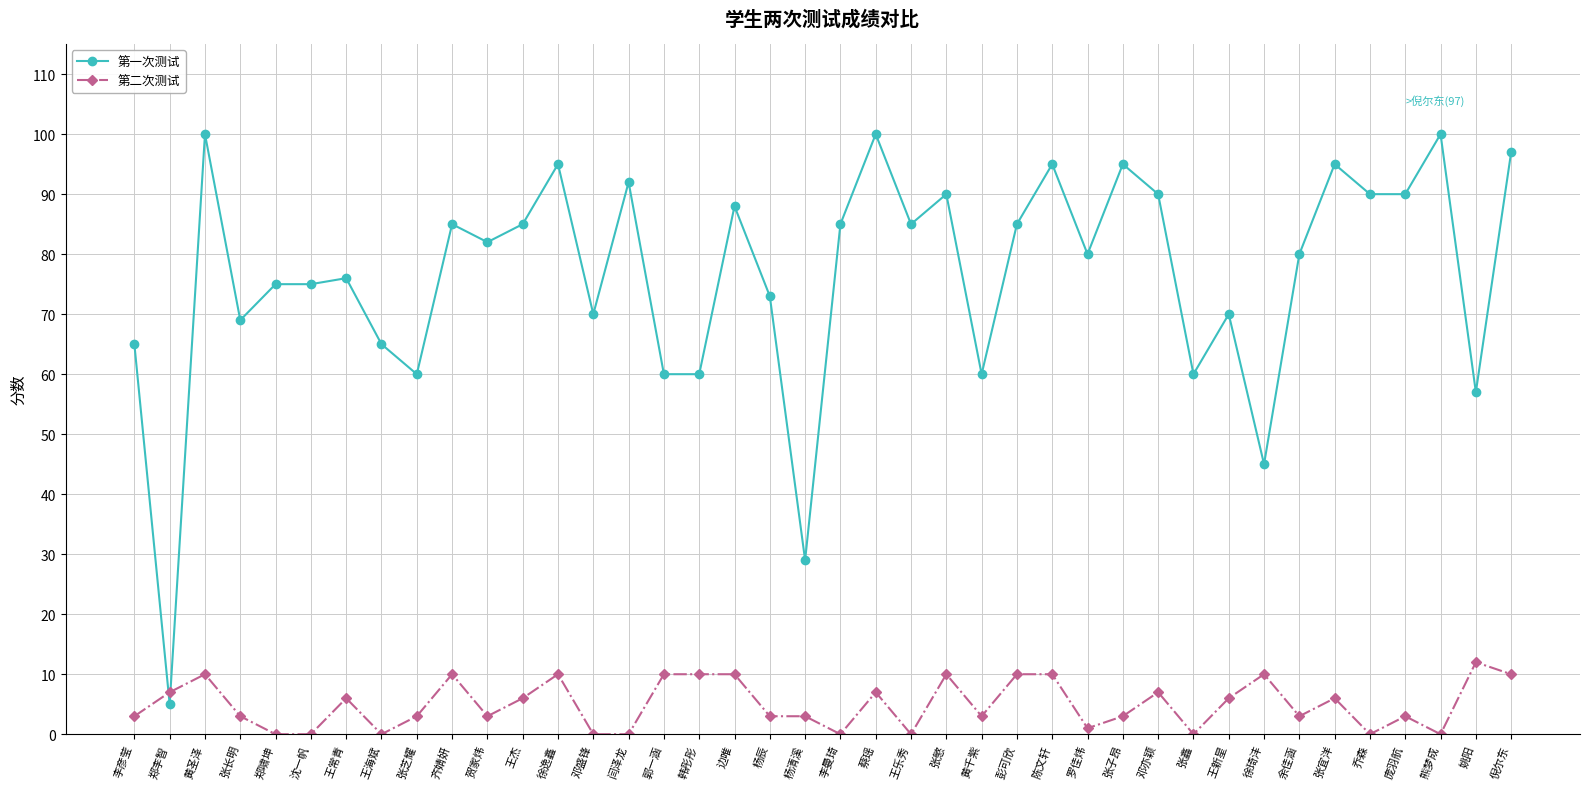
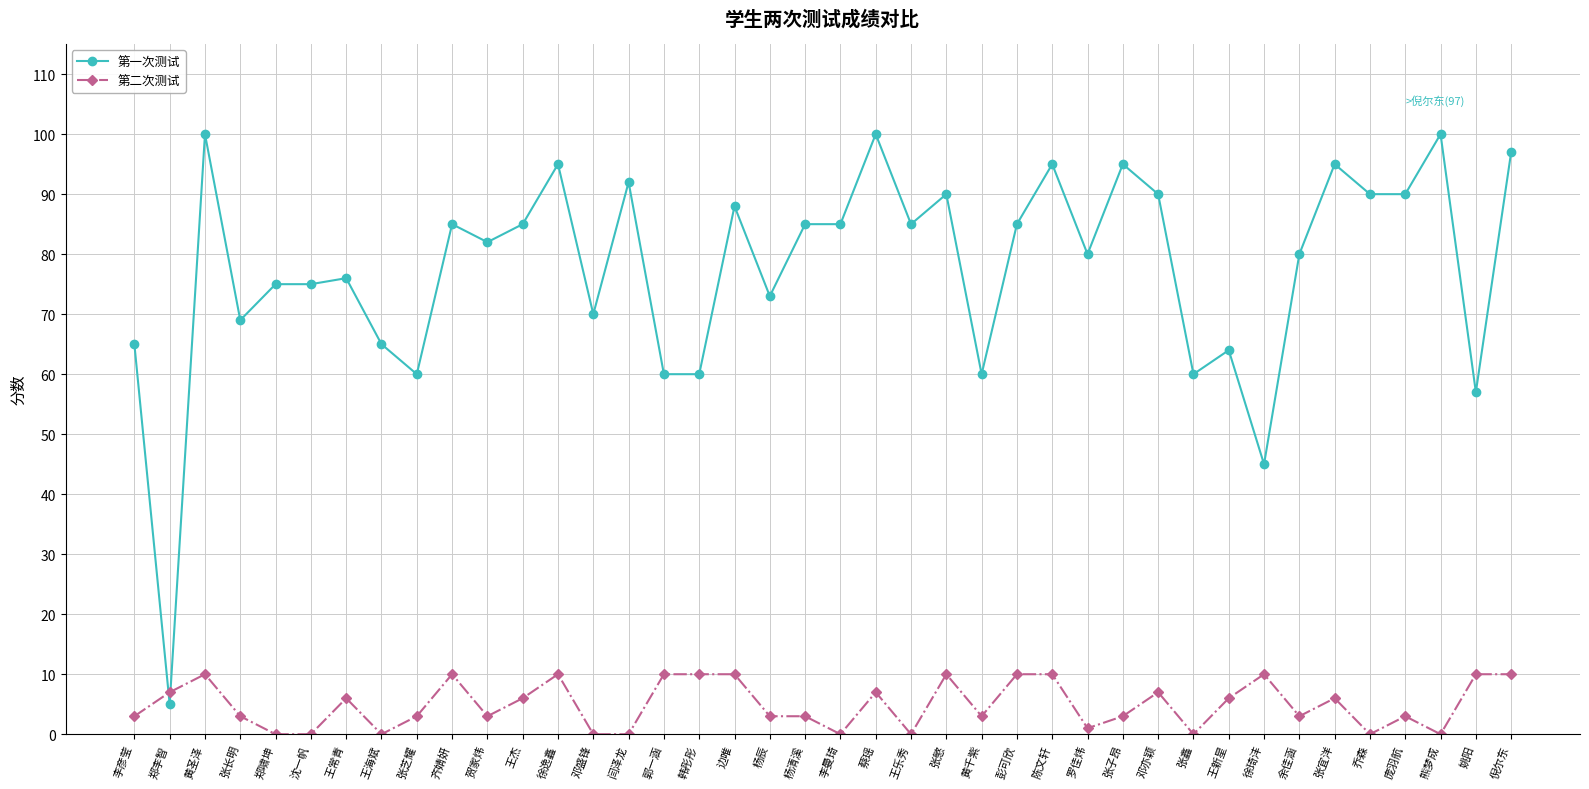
第一次测试, 杨清溪: 29 -> 85
第一次测试, 王新星: 70 -> 64
第二次测试, 姚阳: 12 -> 10
